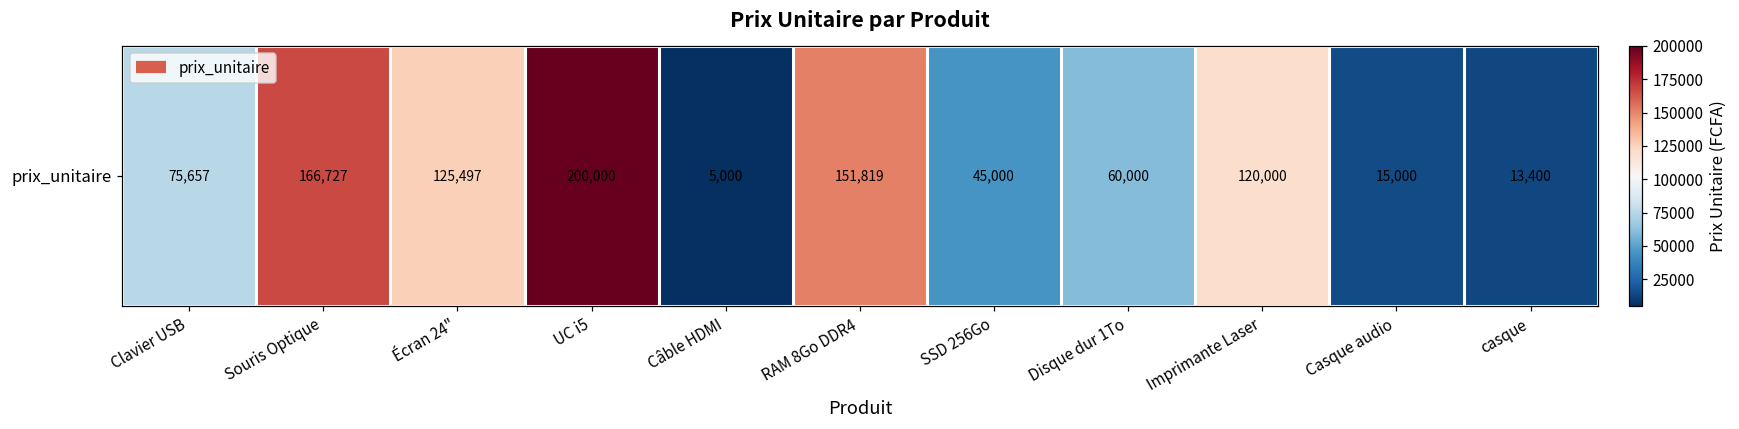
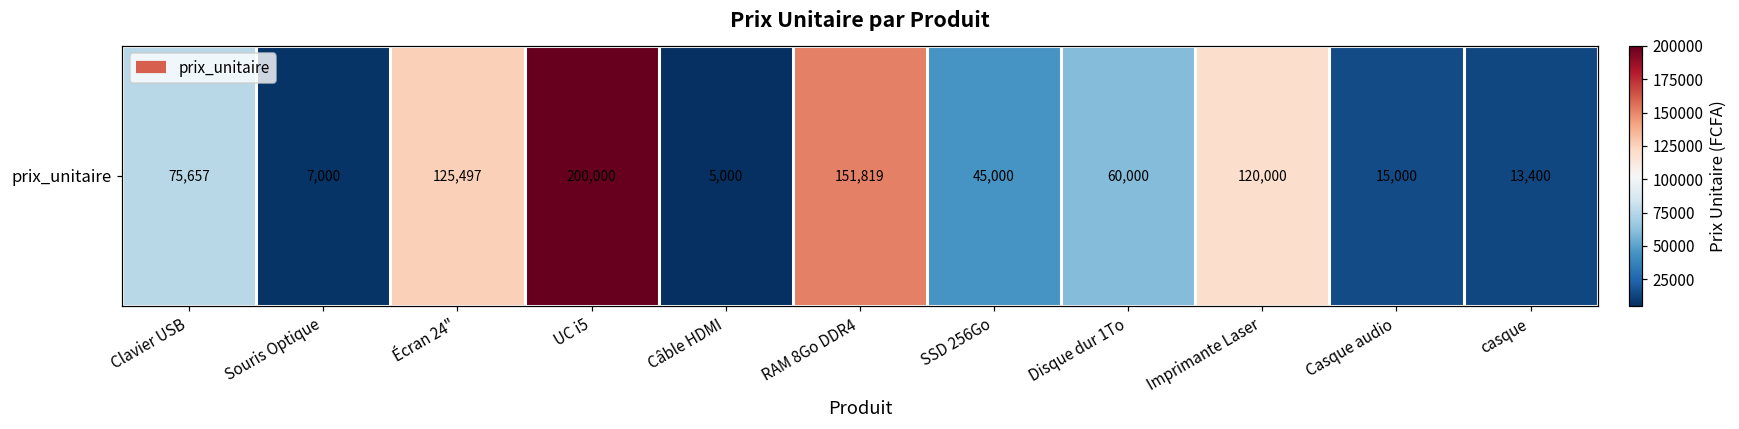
prix_unitaire, Souris Optique: 166,727 -> 7,000
